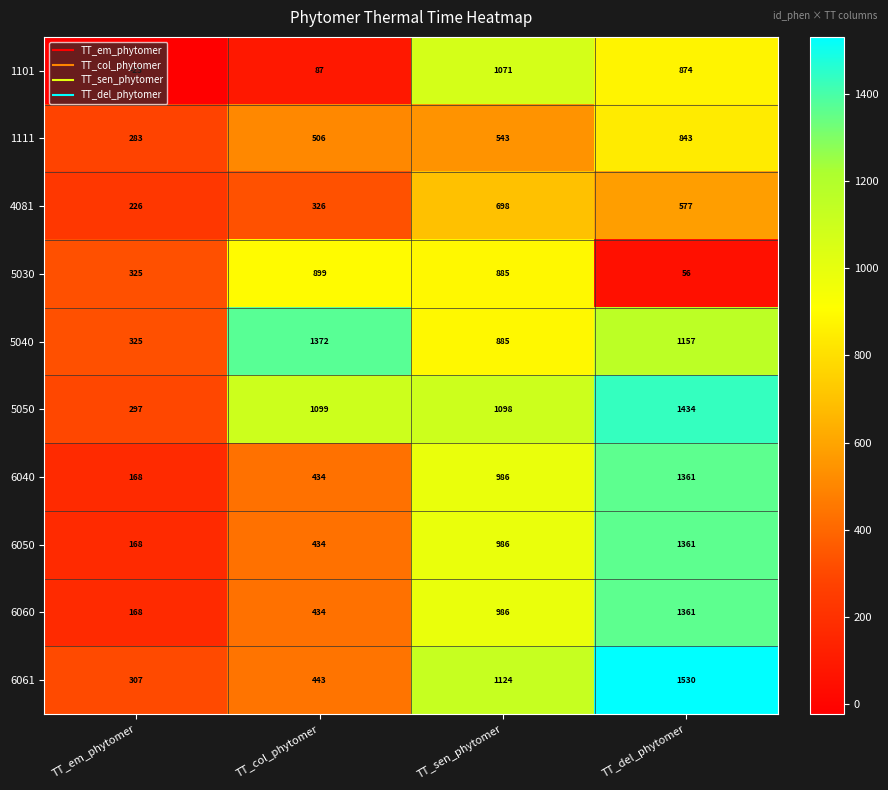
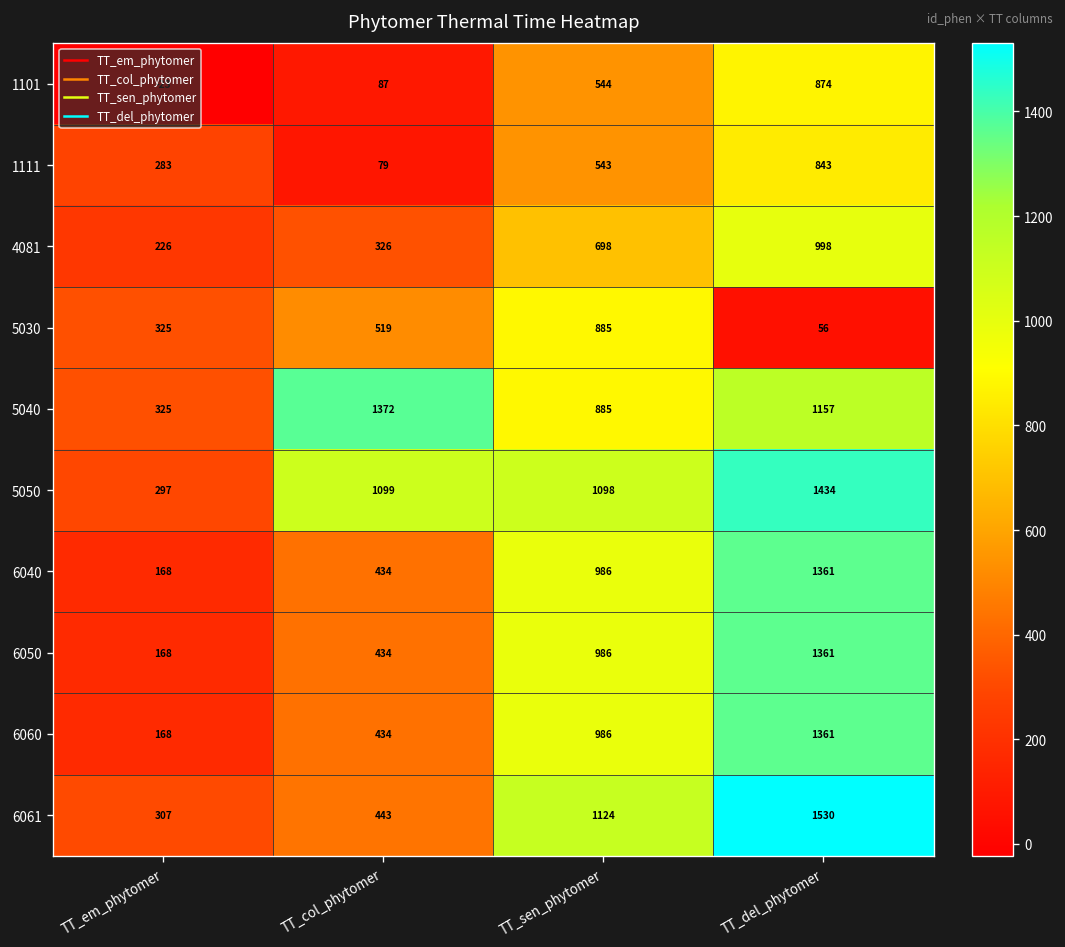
1101, TT_sen_phytomer: 1071 -> 544
1111, TT_col_phytomer: 506 -> 79
4081, TT_del_phytomer: 577 -> 998
5030, TT_col_phytomer: 899 -> 519
